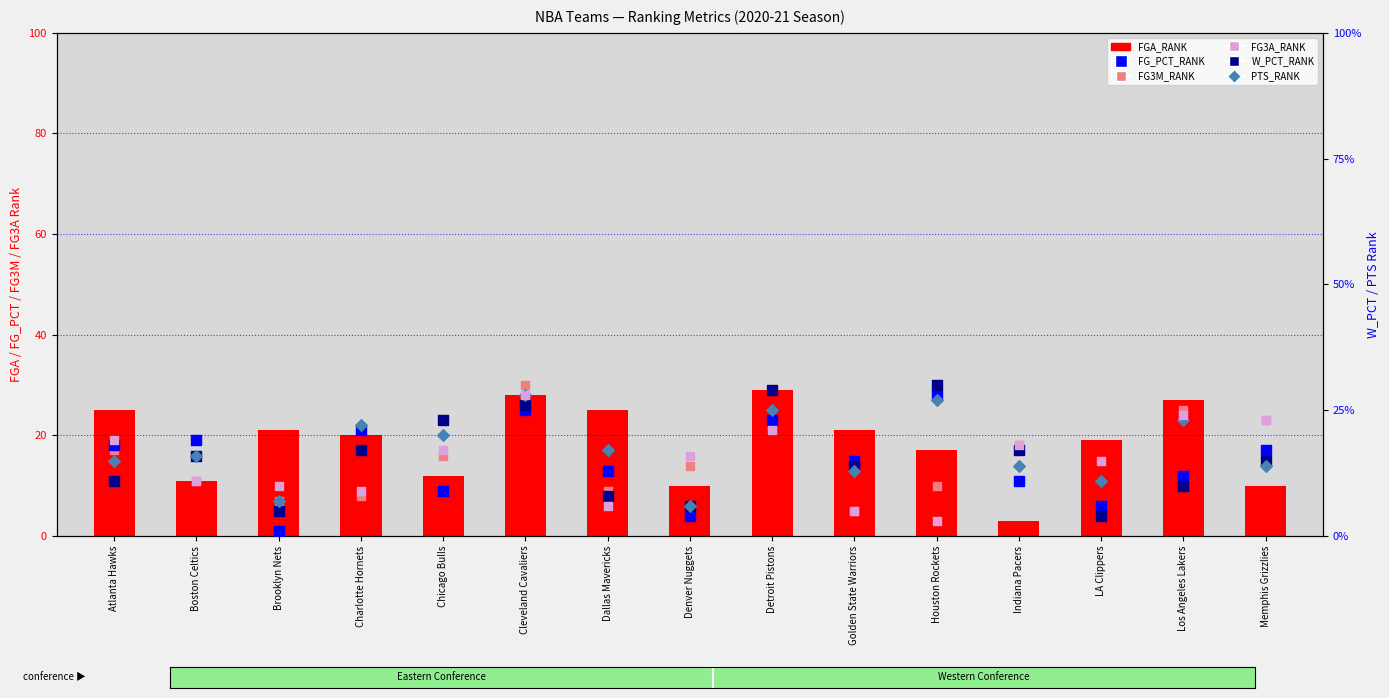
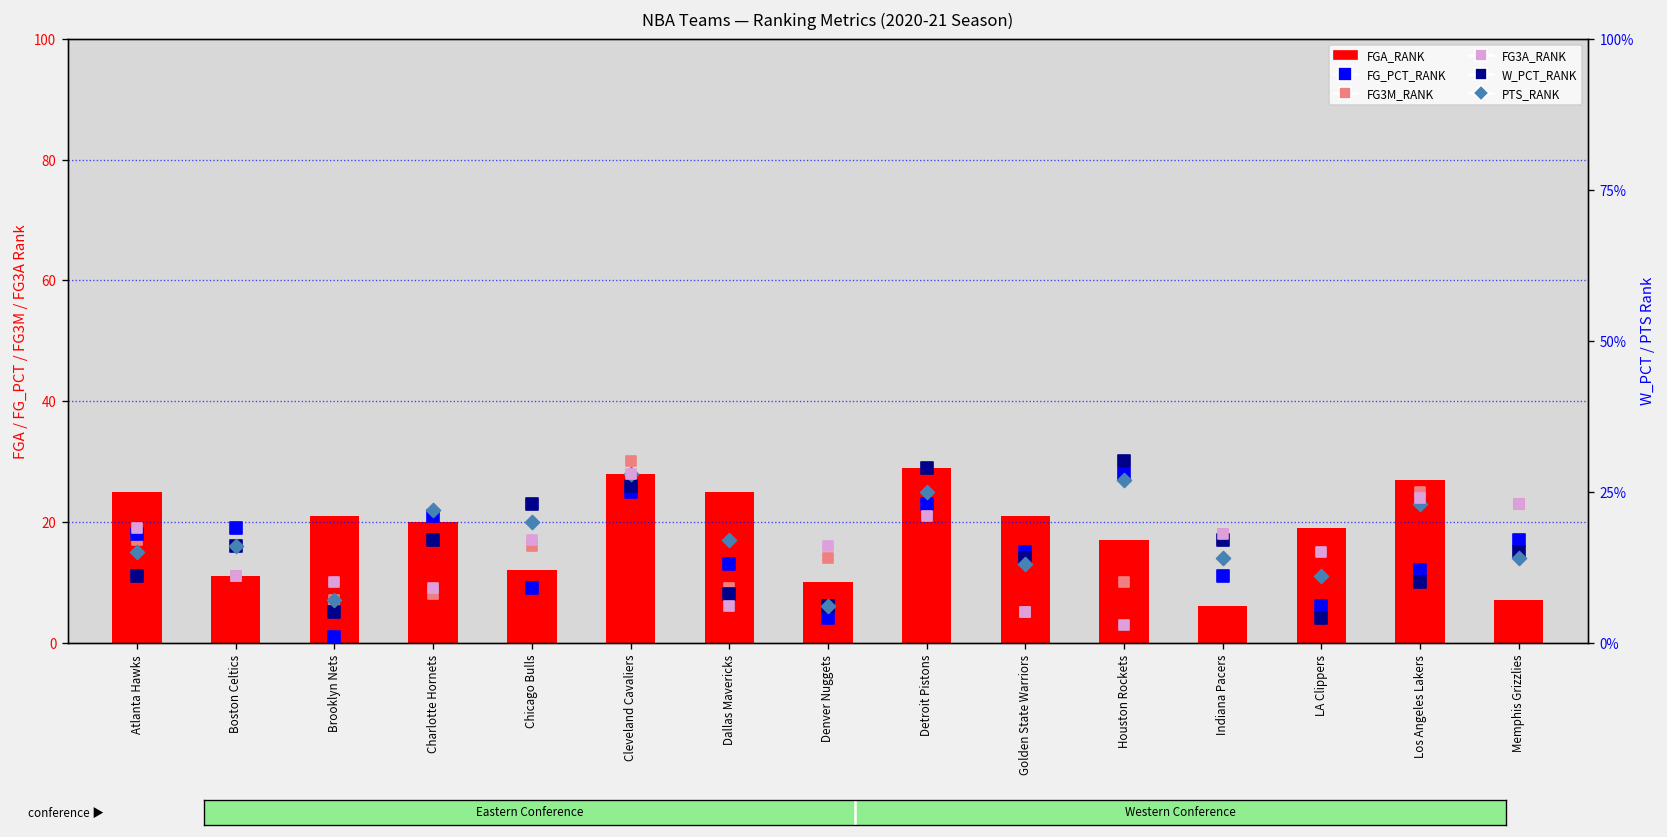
FGA_RANK, Indiana Pacers: 3 -> 6
FGA_RANK, Memphis Grizzlies: 10 -> 7
